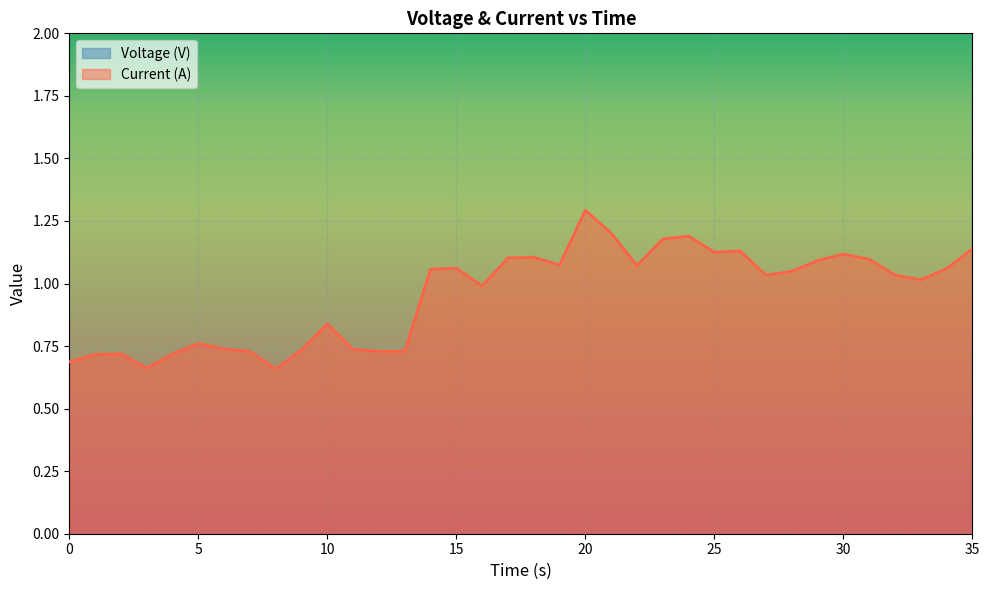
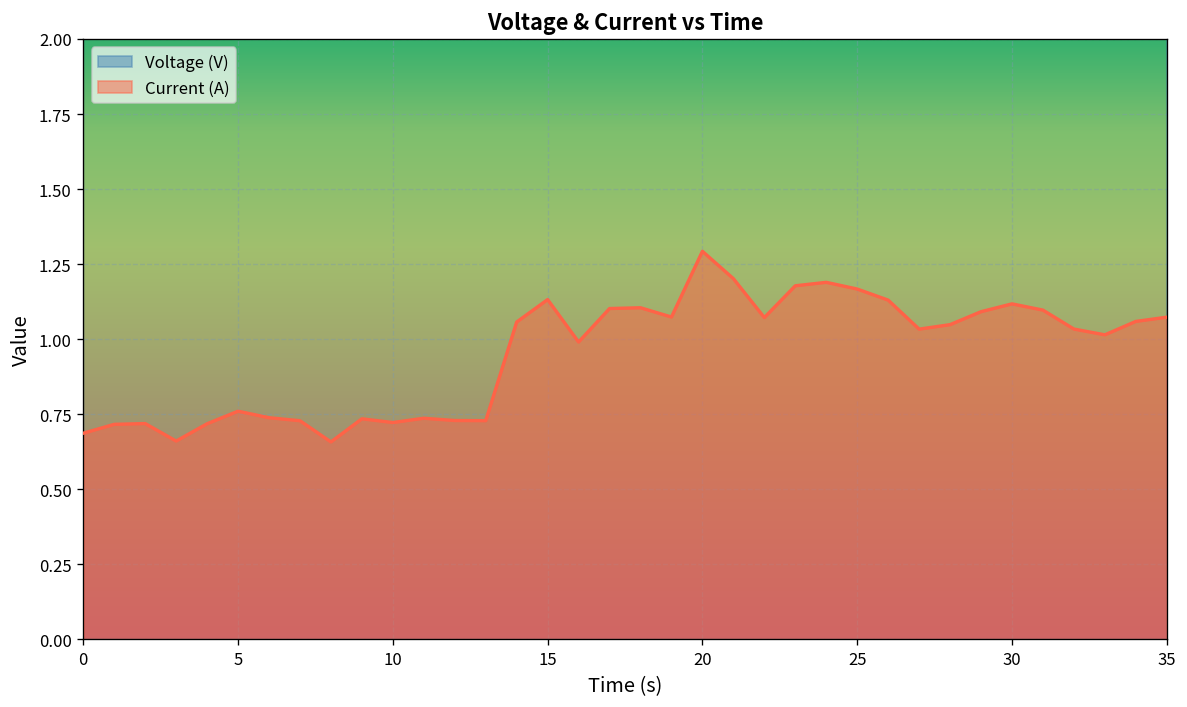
Current (A), 10: 0.84 -> 0.72
Current (A), 15: 1.06 -> 1.13
Current (A), 25: 1.13 -> 1.17
Current (A), 35: 1.14 -> 1.07
